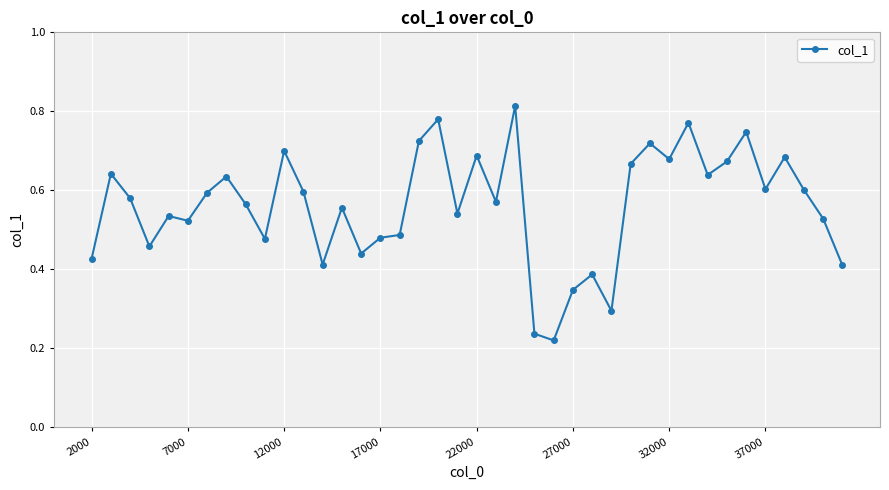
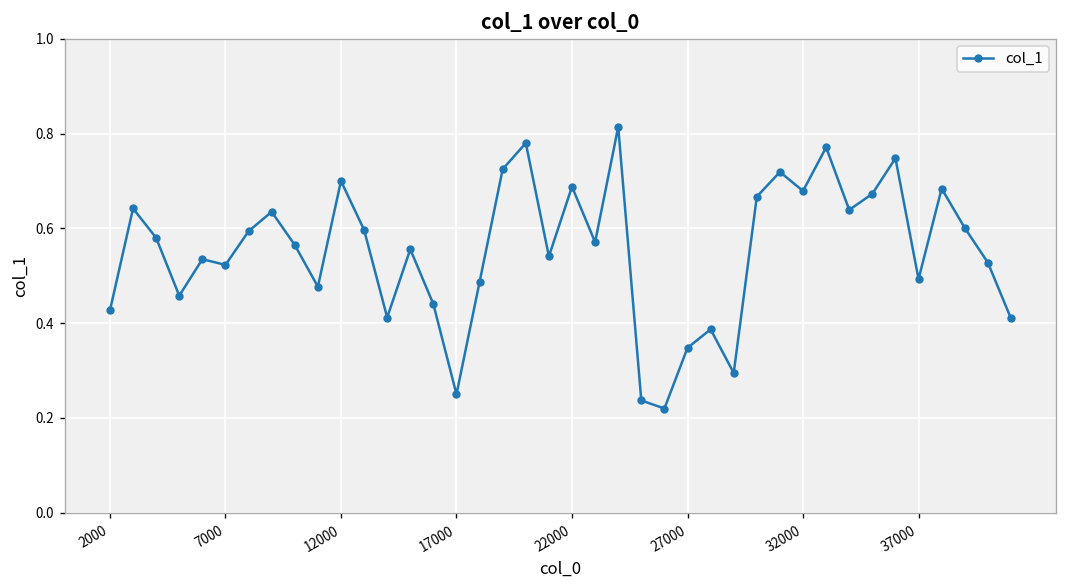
17000: 0.48 -> 0.25
37000: 0.60 -> 0.49
